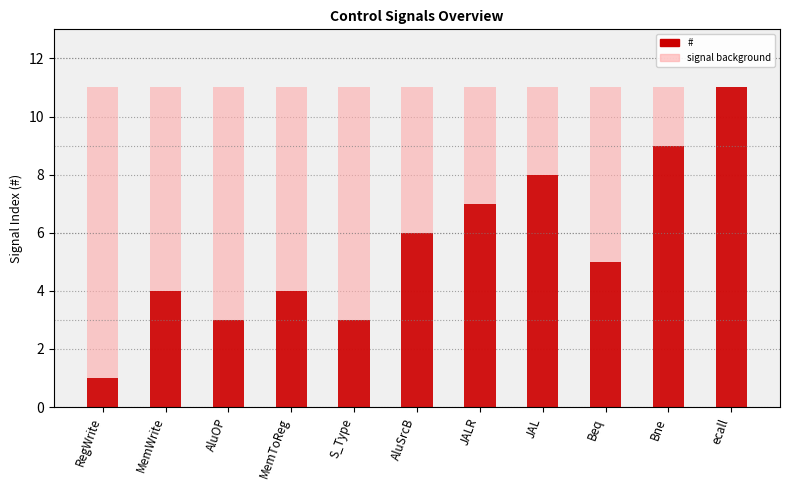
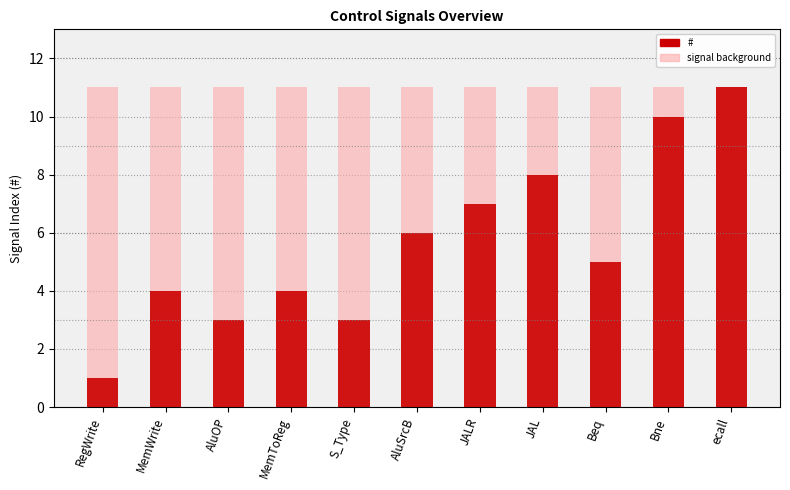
#, Bne: 9 -> 10
